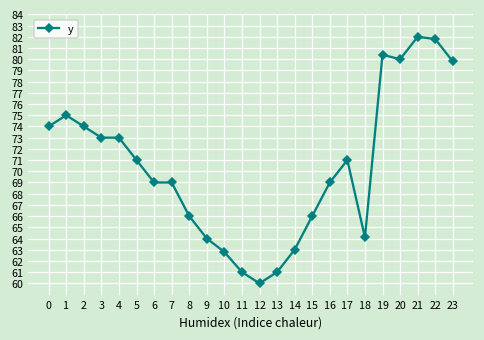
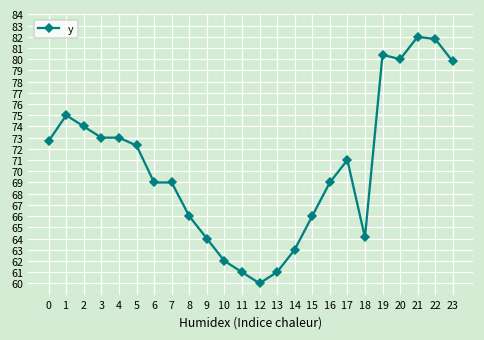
0: 74.0 -> 72.7
5: 71.0 -> 72.3
10: 62.8 -> 62.0
